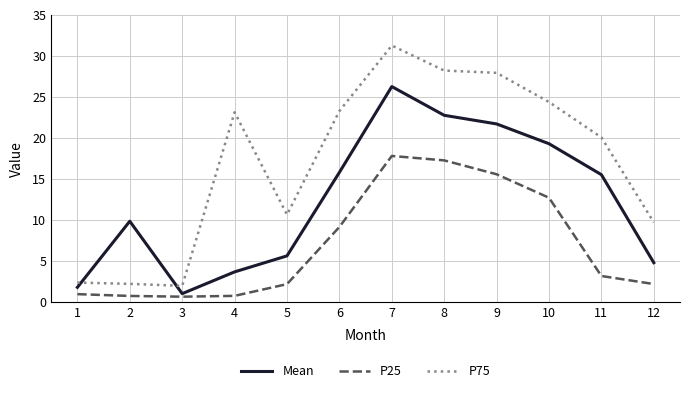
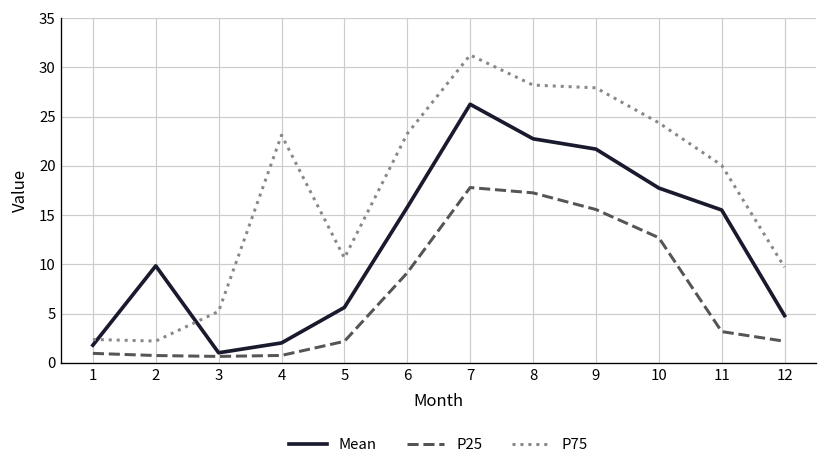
P75, 3: 2 -> 5
Mean, 4: 4 -> 2
Mean, 10: 19 -> 18
